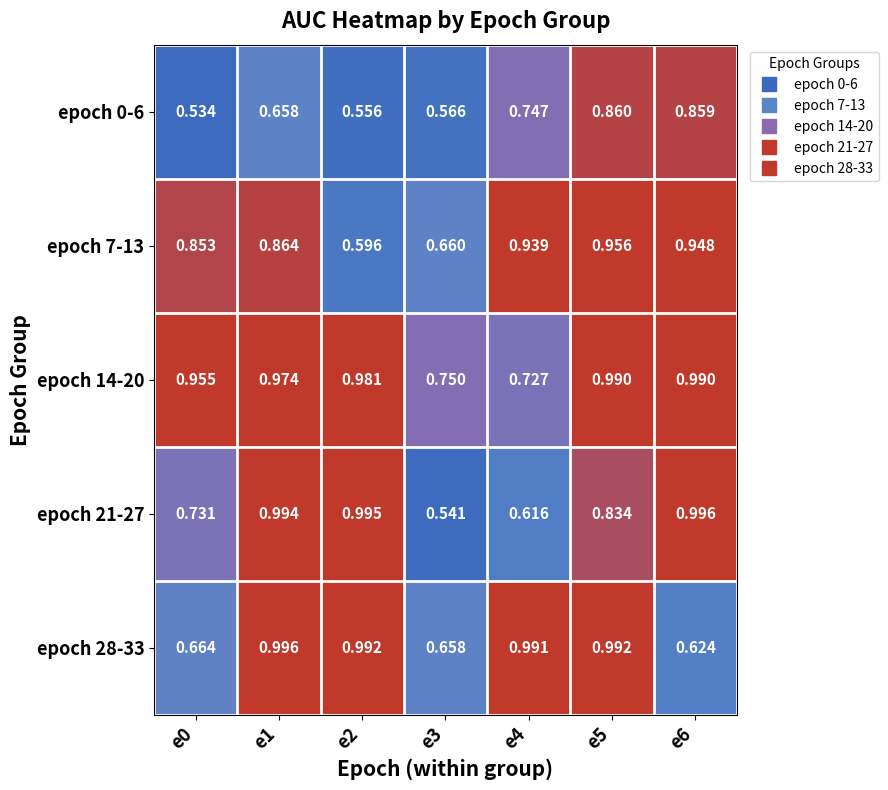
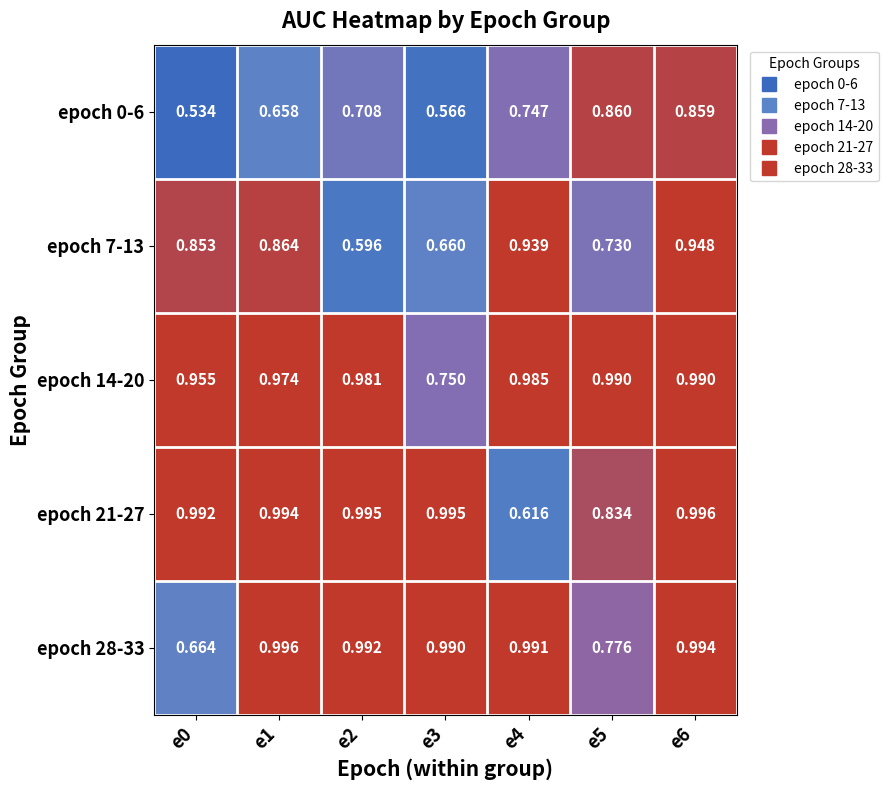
epoch 0-6, e2: 0.556 -> 0.708
epoch 7-13, e5: 0.956 -> 0.730
epoch 14-20, e4: 0.727 -> 0.985
epoch 21-27, e0: 0.731 -> 0.992
epoch 21-27, e3: 0.541 -> 0.995
epoch 28-33, e3: 0.658 -> 0.990
epoch 28-33, e5: 0.992 -> 0.776
epoch 28-33, e6: 0.624 -> 0.994
